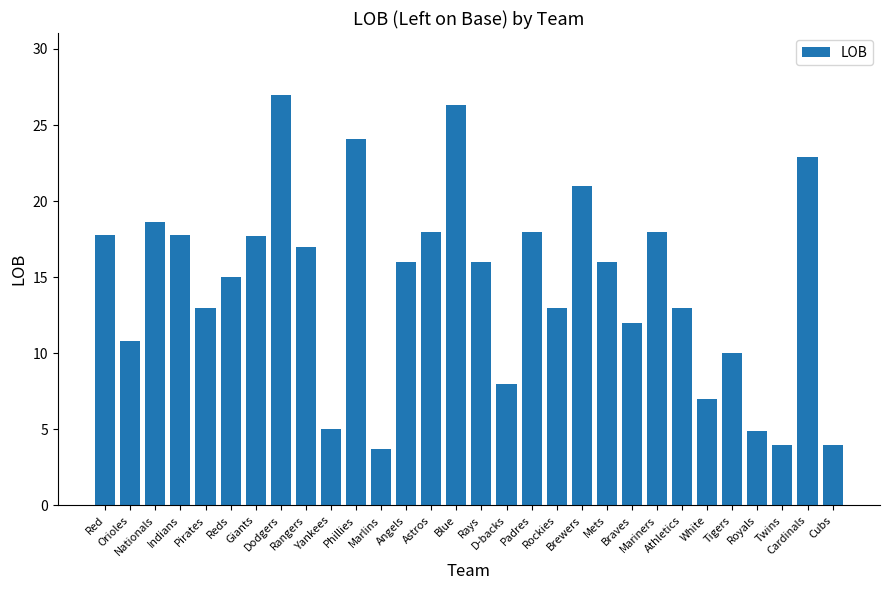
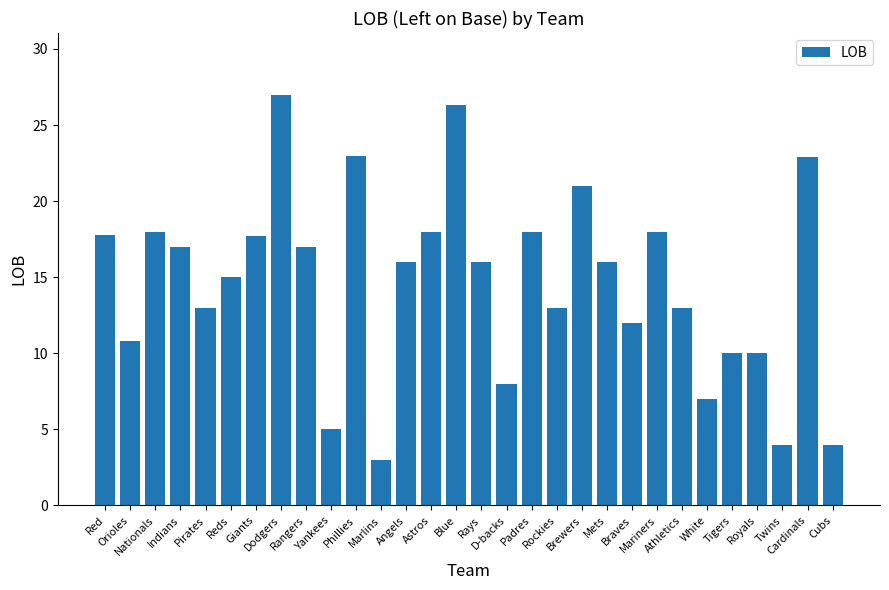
Nationals: 18.6 -> 18.0
Indians: 17.8 -> 17.0
Phillies: 24.1 -> 23.0
Marlins: 3.7 -> 3.0
Royals: 4.9 -> 10.0
